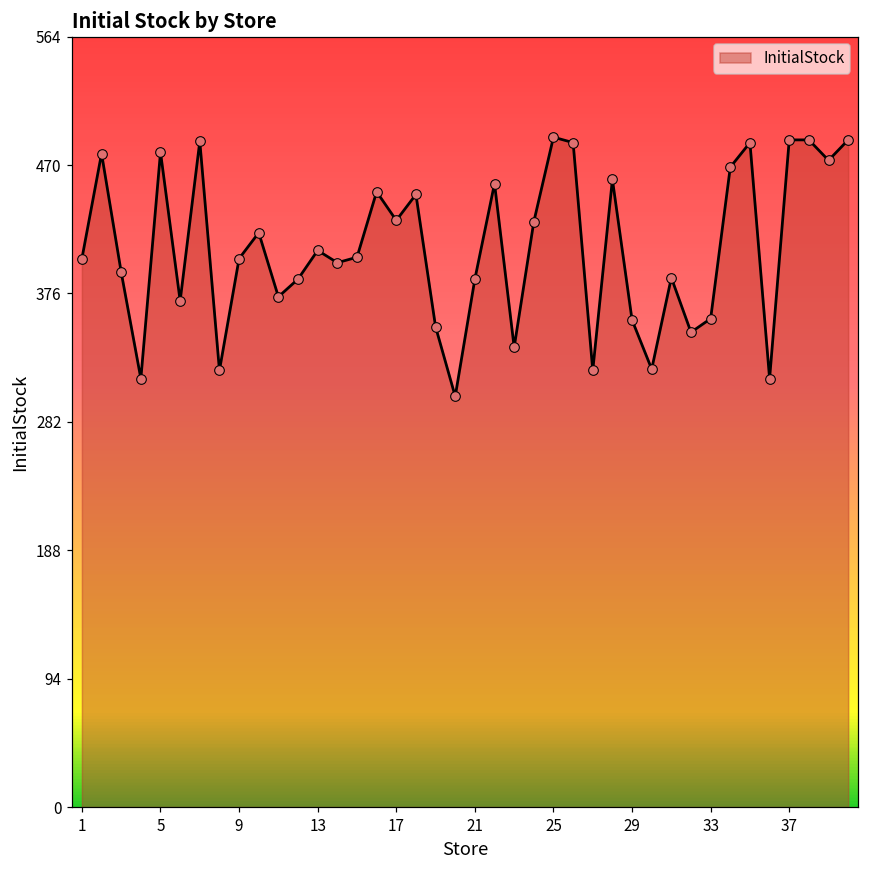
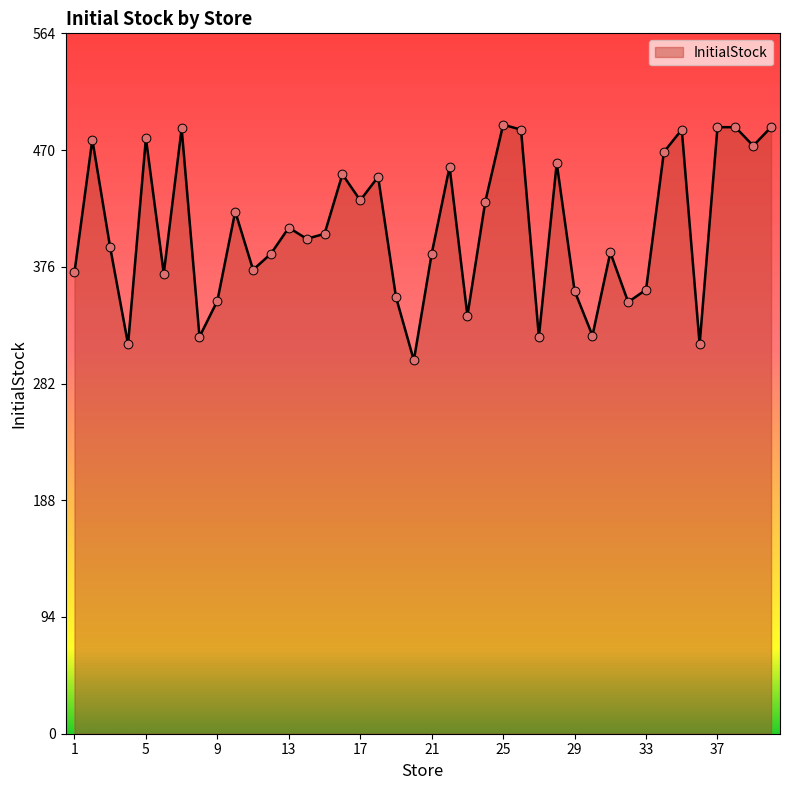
1: 402 -> 372
9: 402 -> 349
